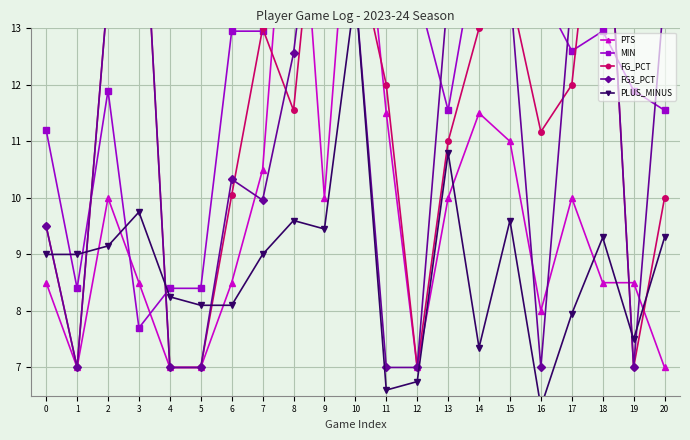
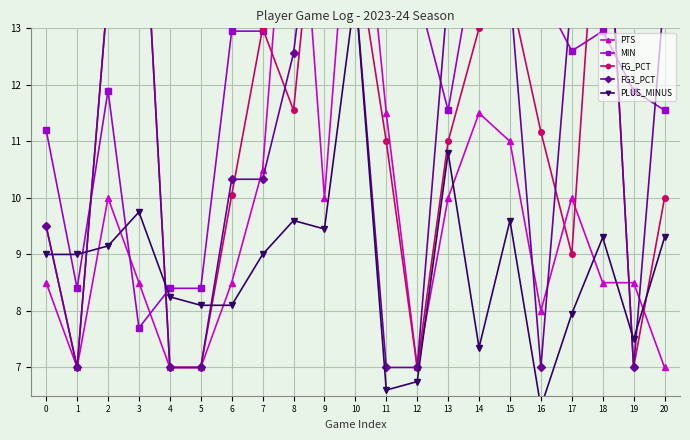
FG3_PCT, 7: 10.0 -> 10.3
FG_PCT, 11: 12.0 -> 11.0
FG_PCT, 17: 12.0 -> 9.0
